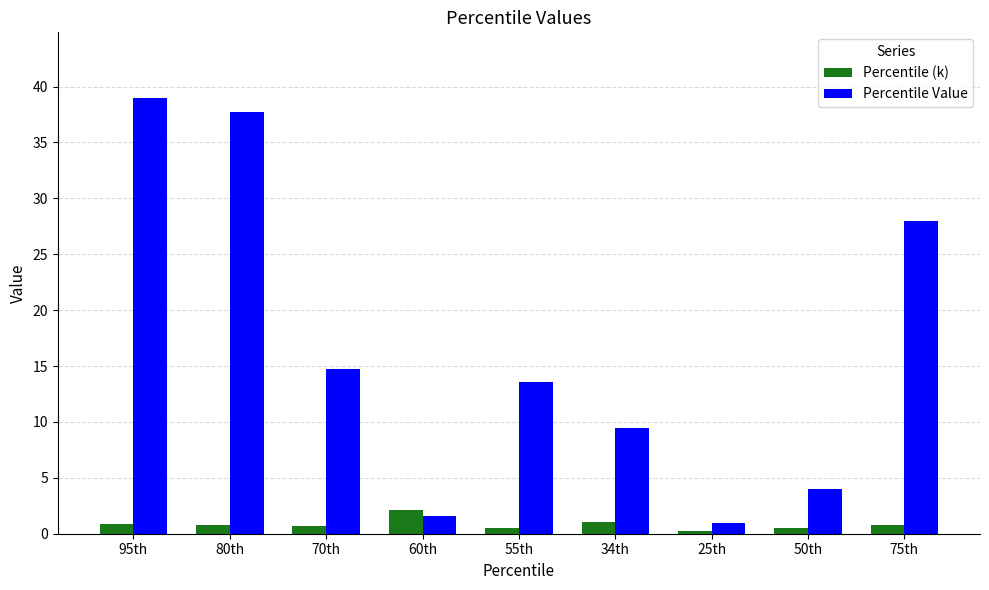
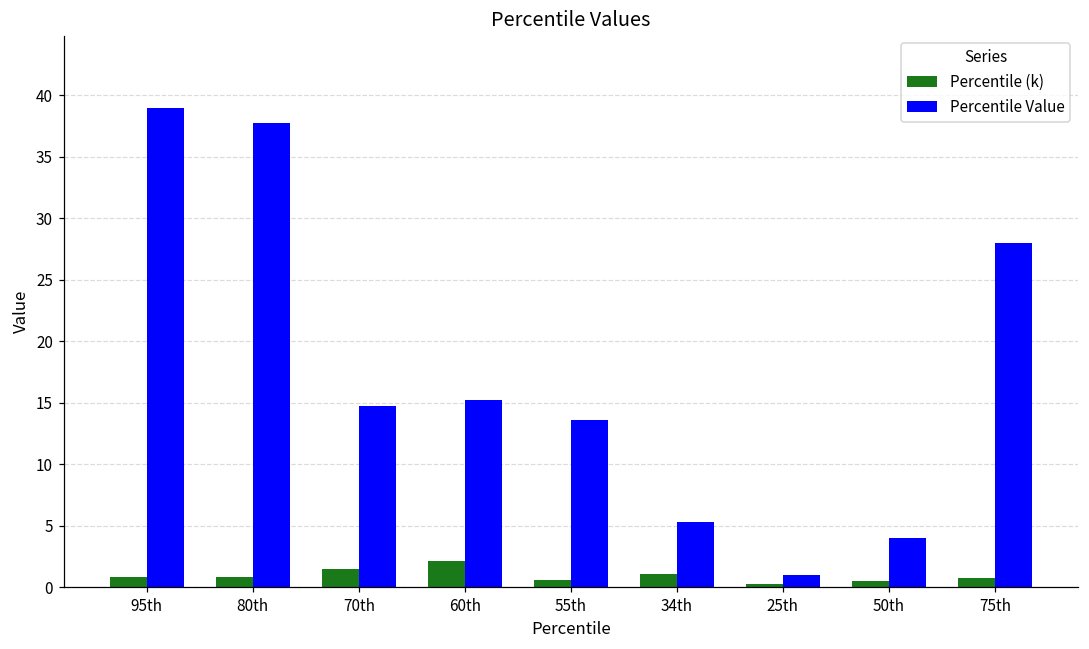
Percentile (k), 70th: 0.7 -> 1.5
Percentile Value, 60th: 1.6 -> 15.2
Percentile Value, 34th: 9.5 -> 5.3
